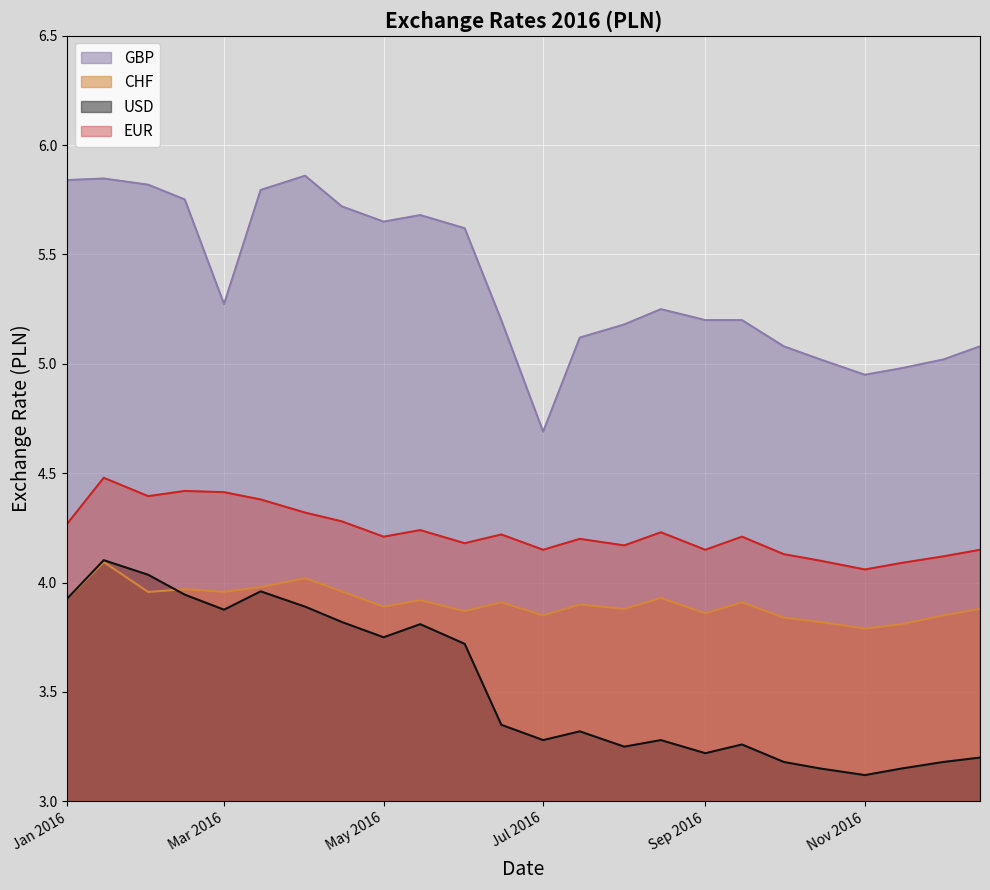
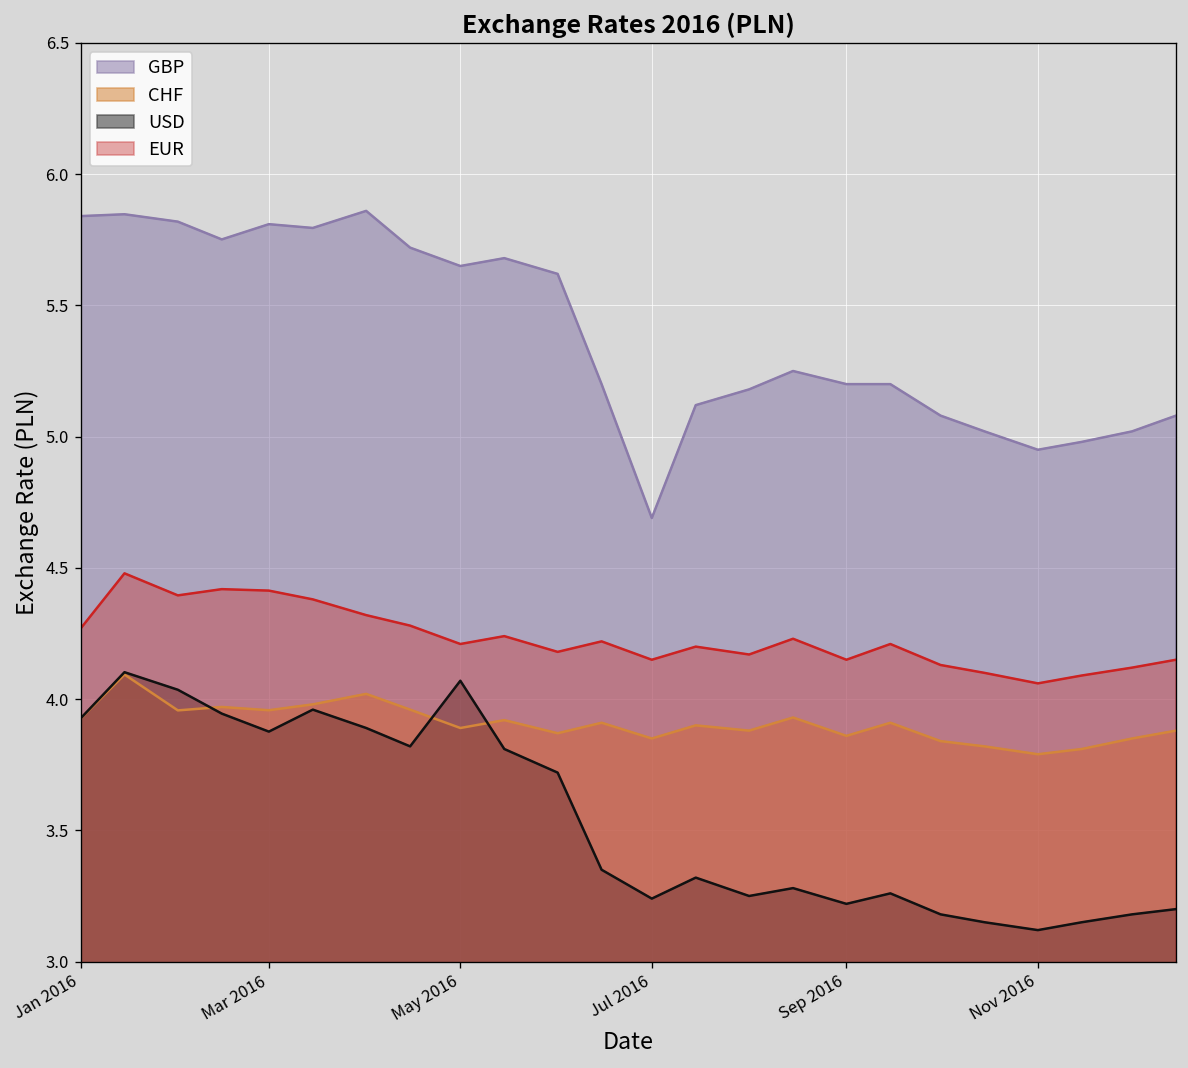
GBP, Mar 2016: 5.27 -> 5.81
USD, May 2016: 3.75 -> 4.07
USD, Jul 2016: 3.28 -> 3.24
